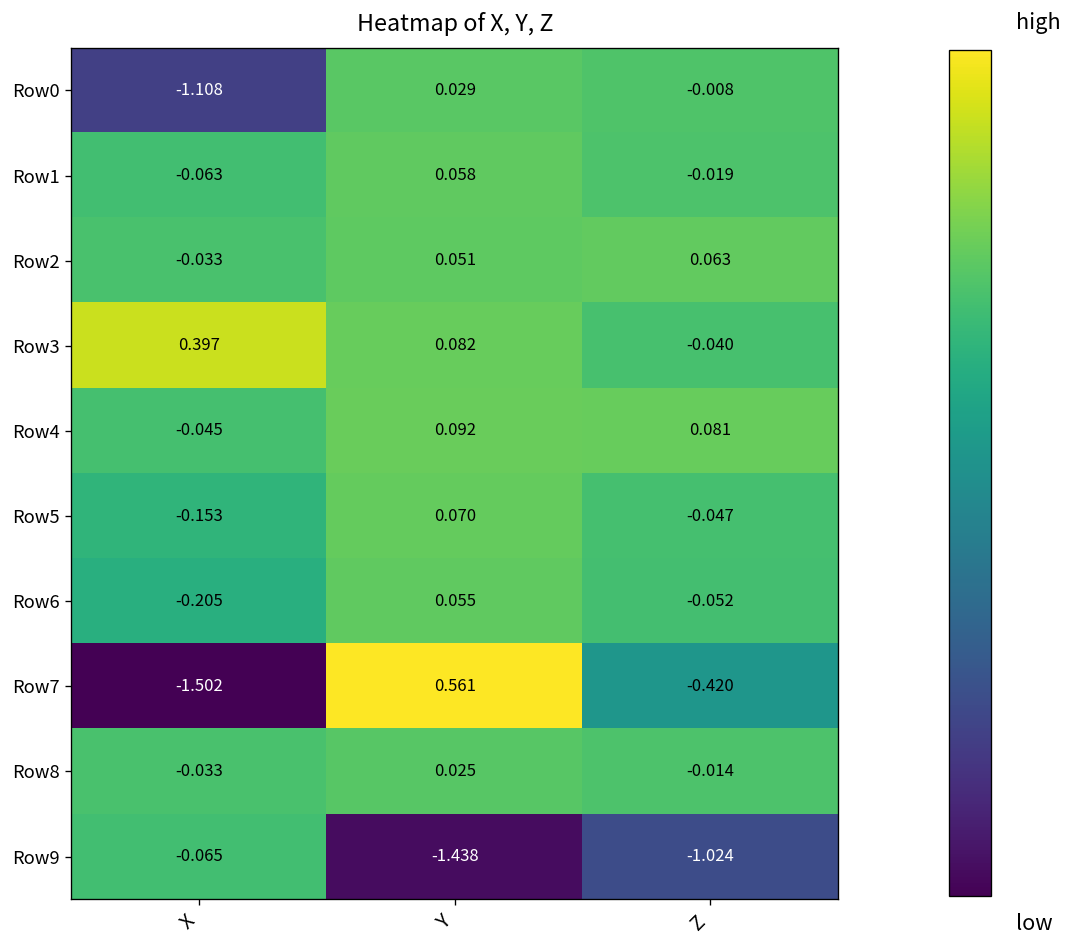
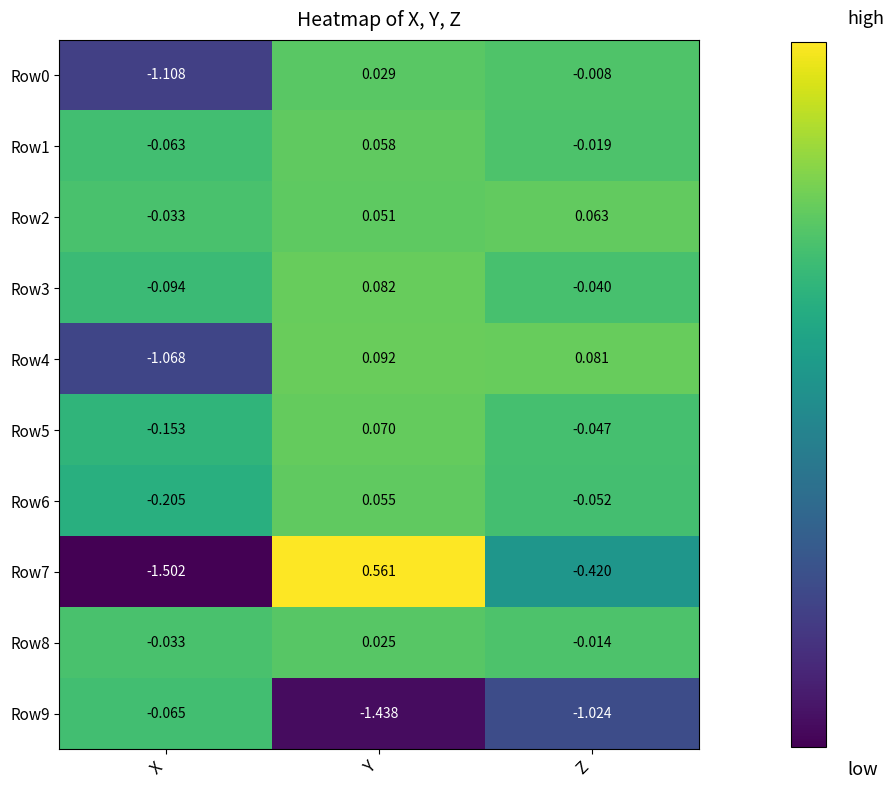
Row3, X: 0.397 -> -0.094
Row4, X: -0.045 -> -1.068
